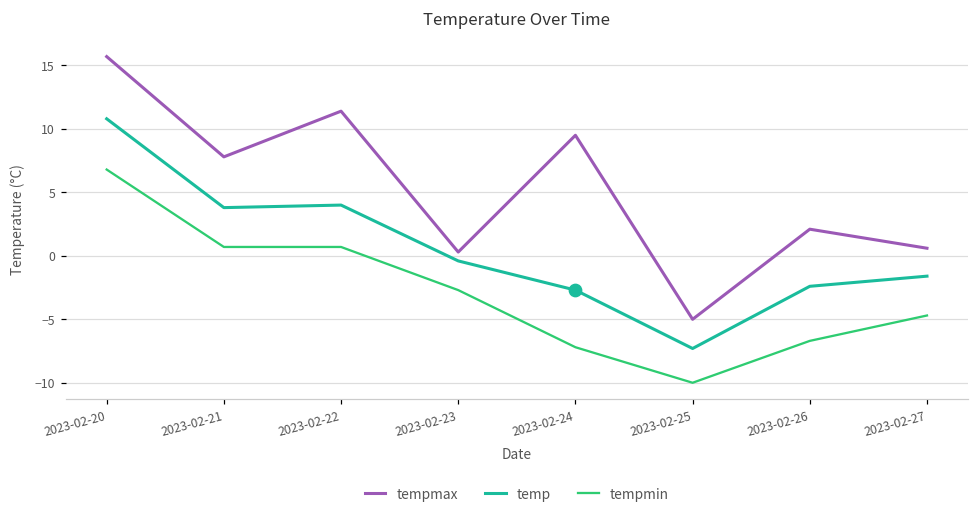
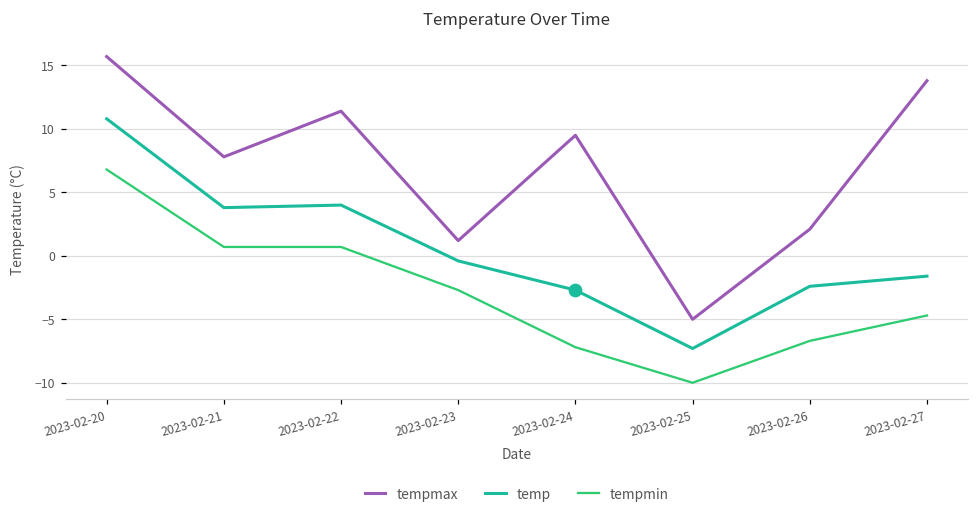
tempmax, 2023-02-23: 0.3 -> 1.2
tempmax, 2023-02-27: 0.6 -> 13.8
